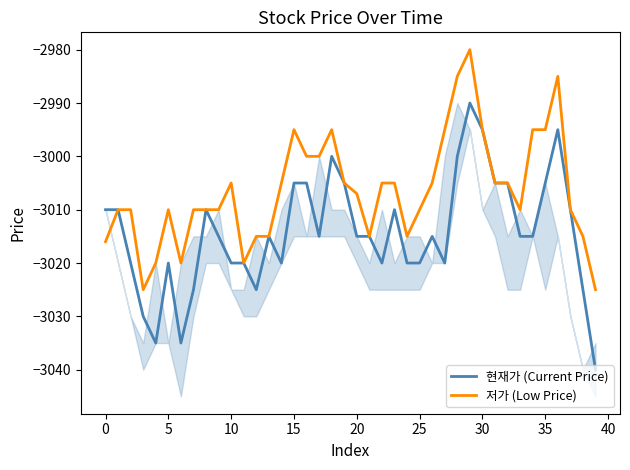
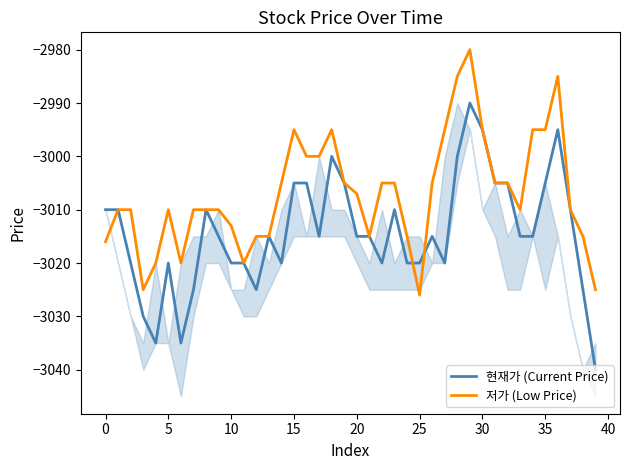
저가 (Low Price), 10: -3005 -> -3013
저가 (Low Price), 25: -3010 -> -3026
